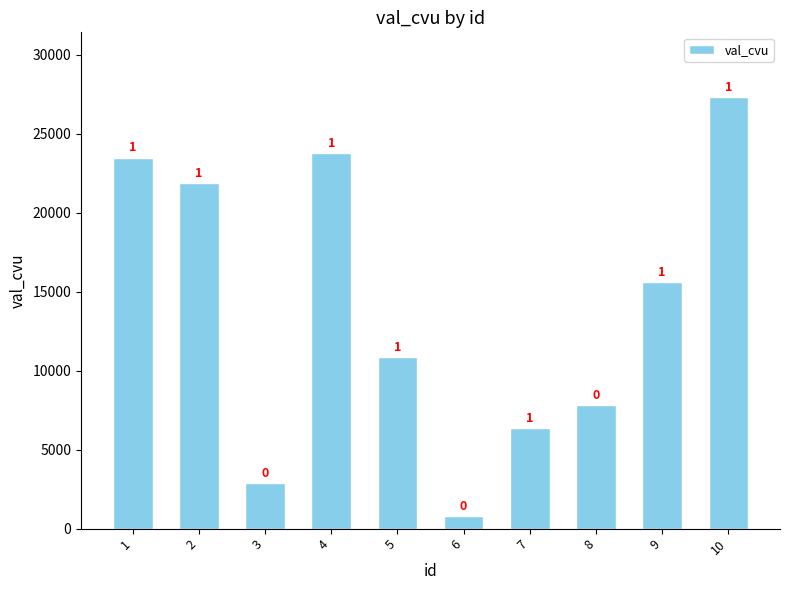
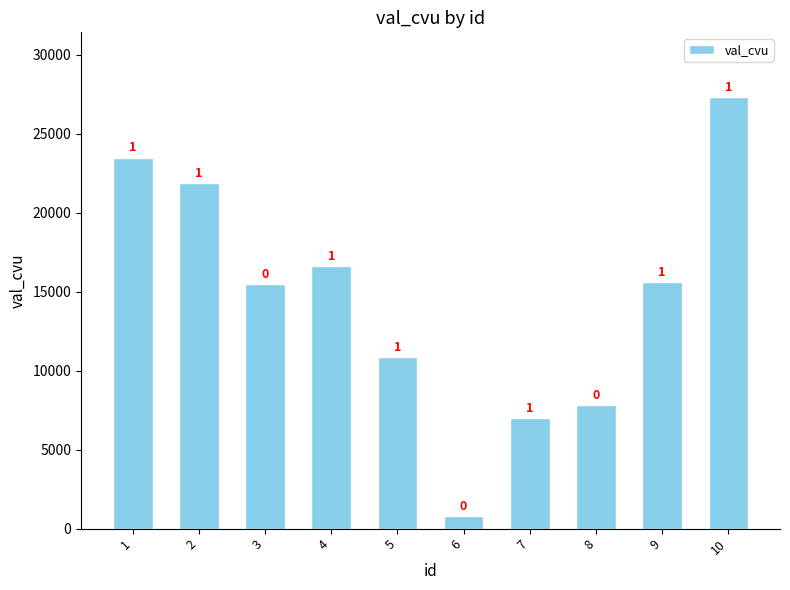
3: 2900 -> 15500
4: 23800 -> 16600
7: 6400 -> 7000
